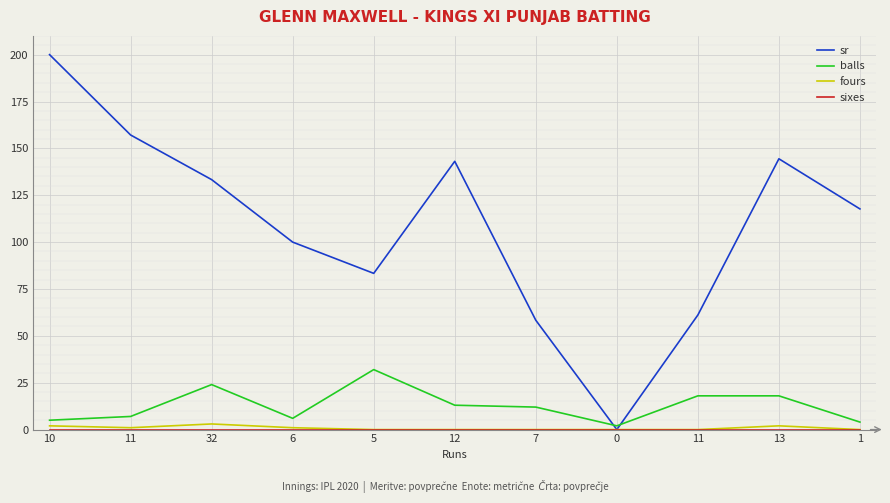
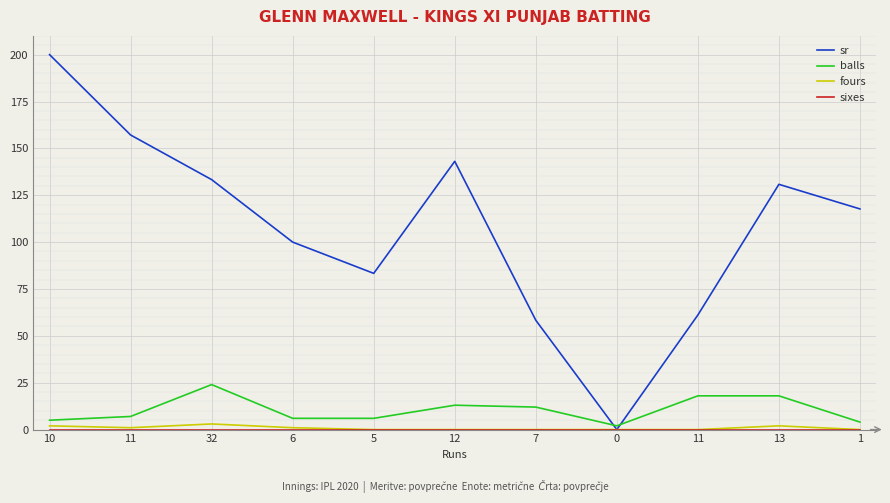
balls, 5: 32 -> 6
sr, 13: 144 -> 131
